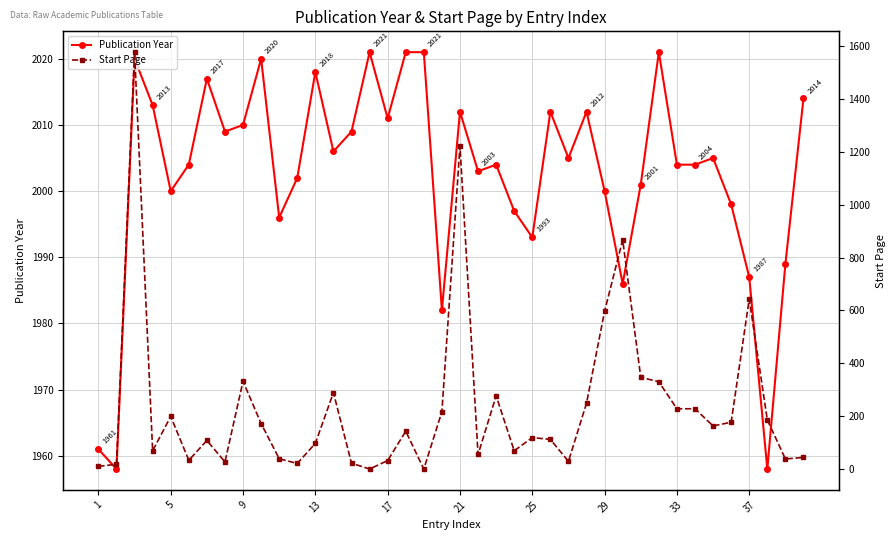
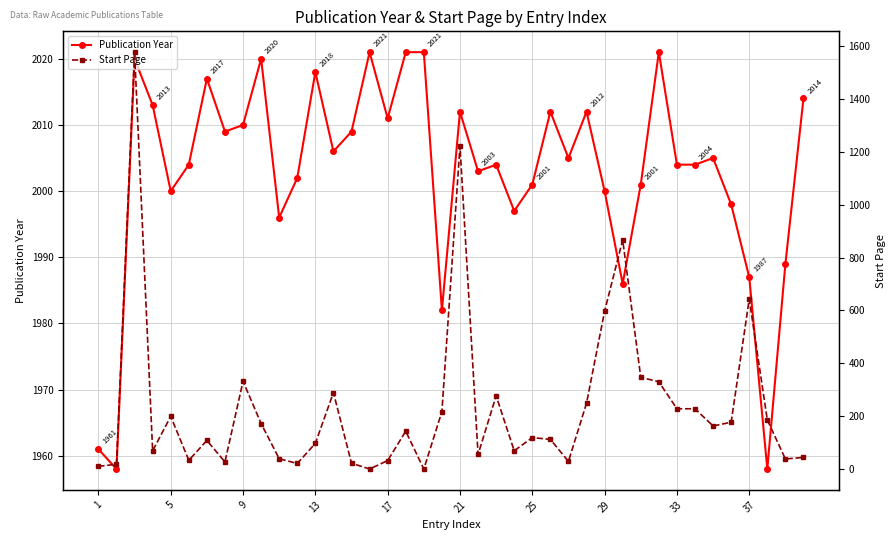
Publication Year, 25: 1993 -> 2001
